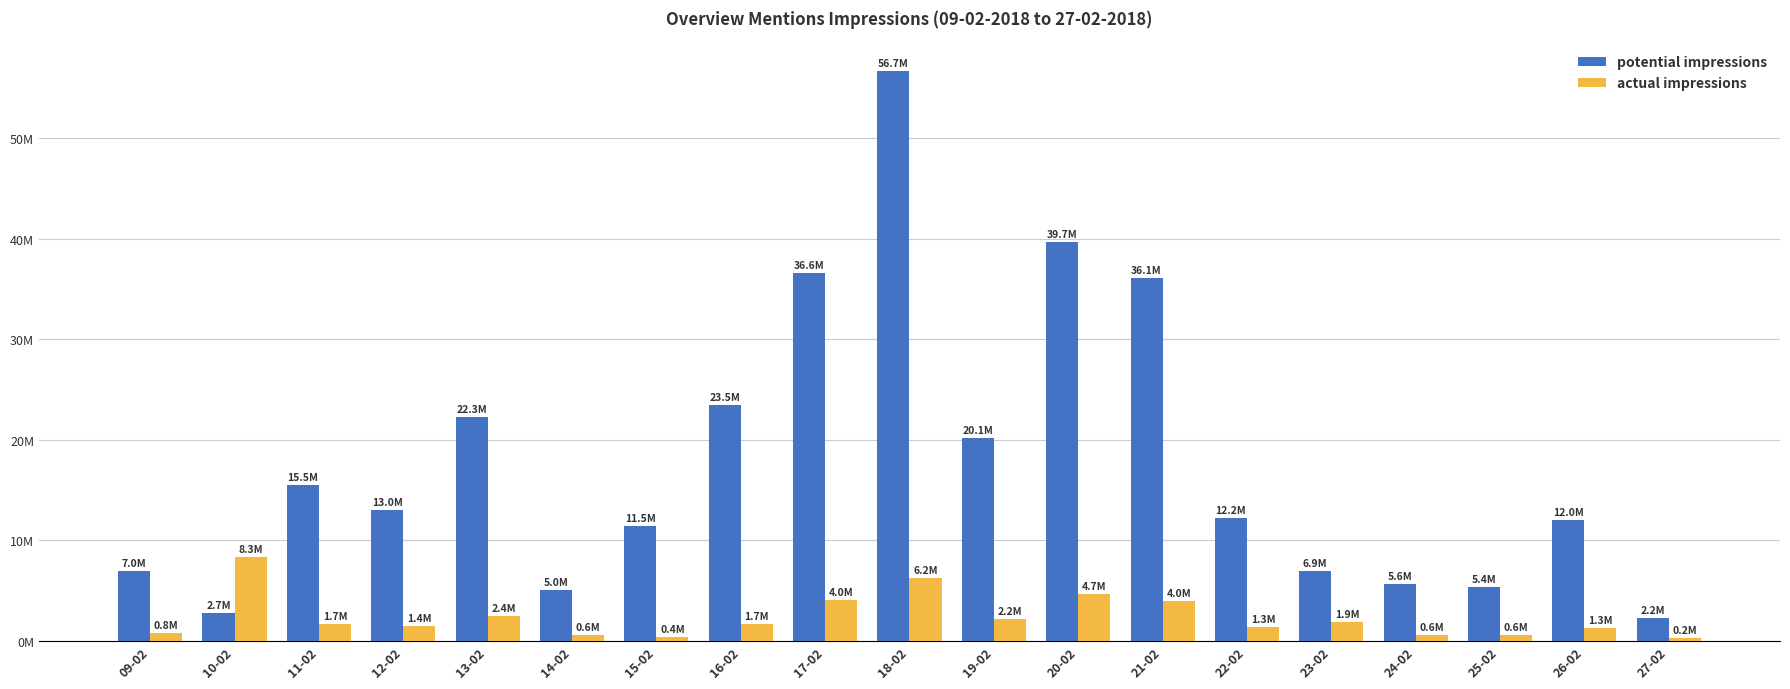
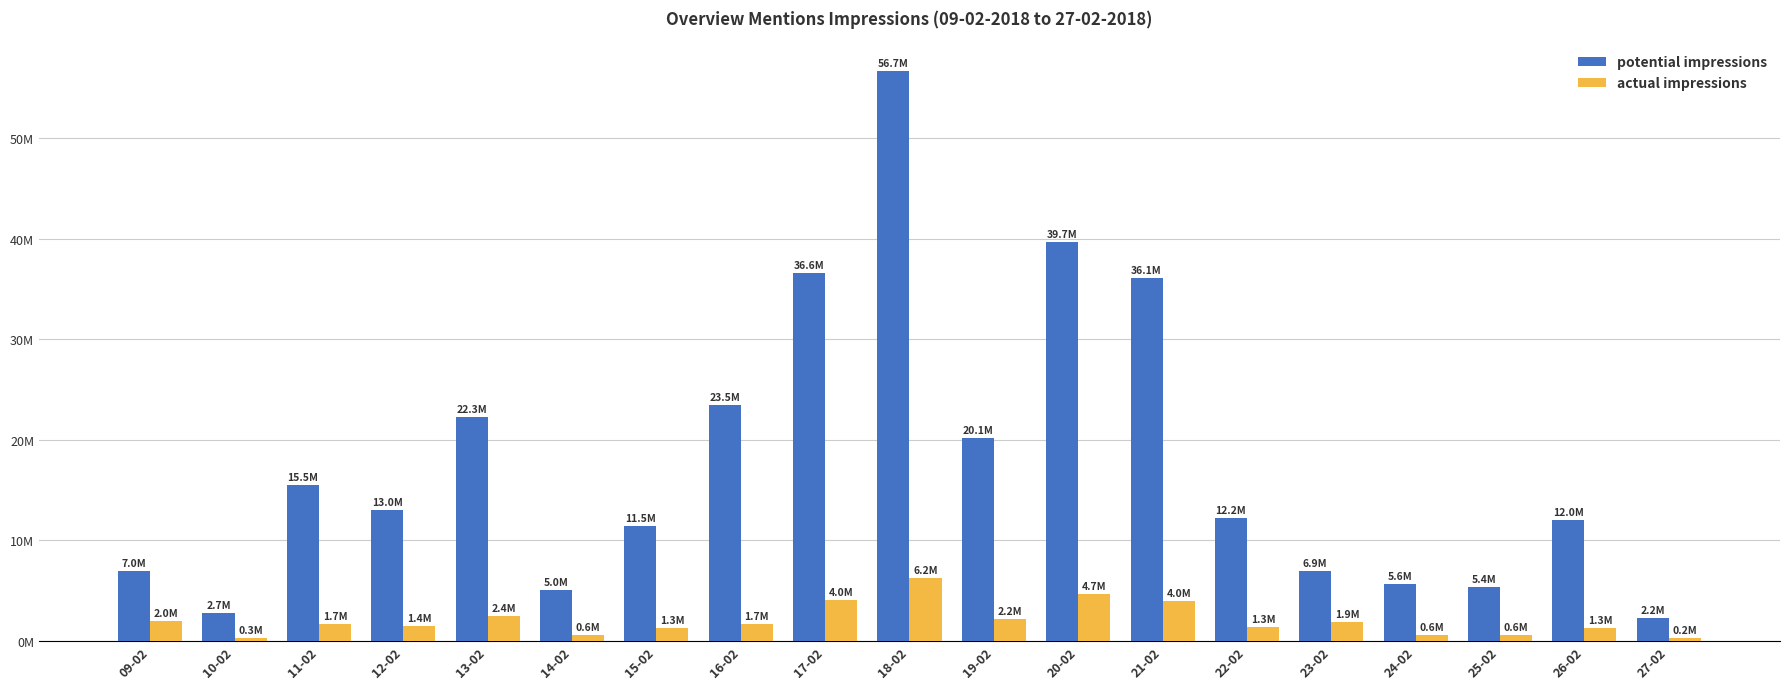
actual impressions, 09-02: 0.8M -> 2.0M
actual impressions, 10-02: 8.3M -> 0.3M
actual impressions, 15-02: 0.4M -> 1.3M
